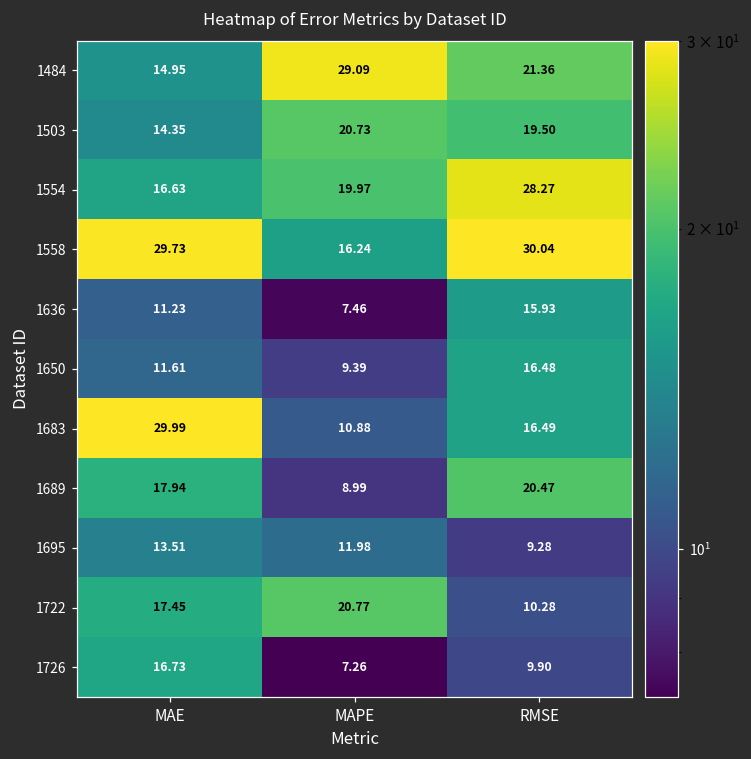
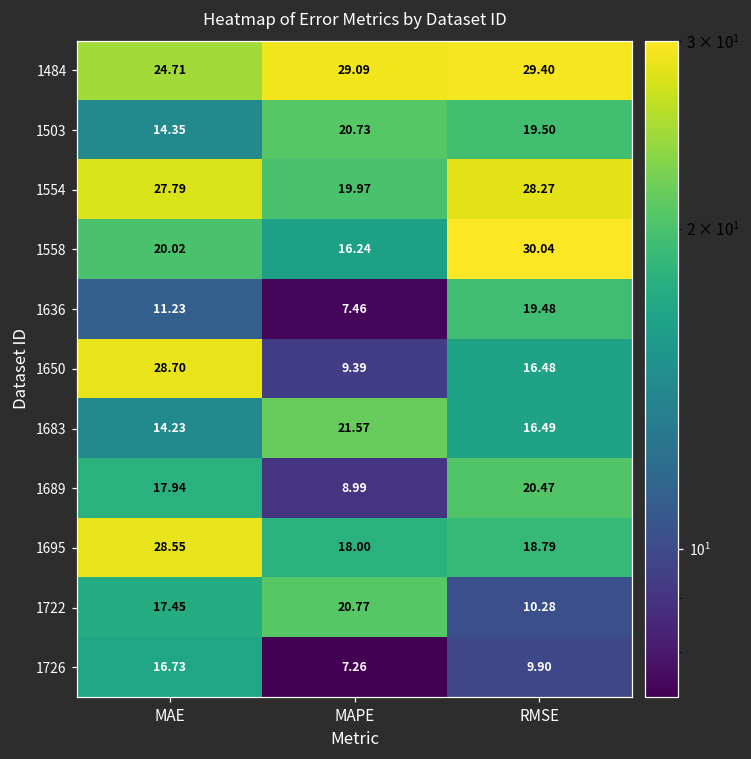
1484, MAE: 14.95 -> 24.71
1484, RMSE: 21.36 -> 29.40
1554, MAE: 16.63 -> 27.79
1558, MAE: 29.73 -> 20.02
1636, RMSE: 15.93 -> 19.48
1650, MAE: 11.61 -> 28.70
1683, MAE: 29.99 -> 14.23
1683, MAPE: 10.88 -> 21.57
1695, MAE: 13.51 -> 28.55
1695, MAPE: 11.98 -> 18.00
1695, RMSE: 9.28 -> 18.79
